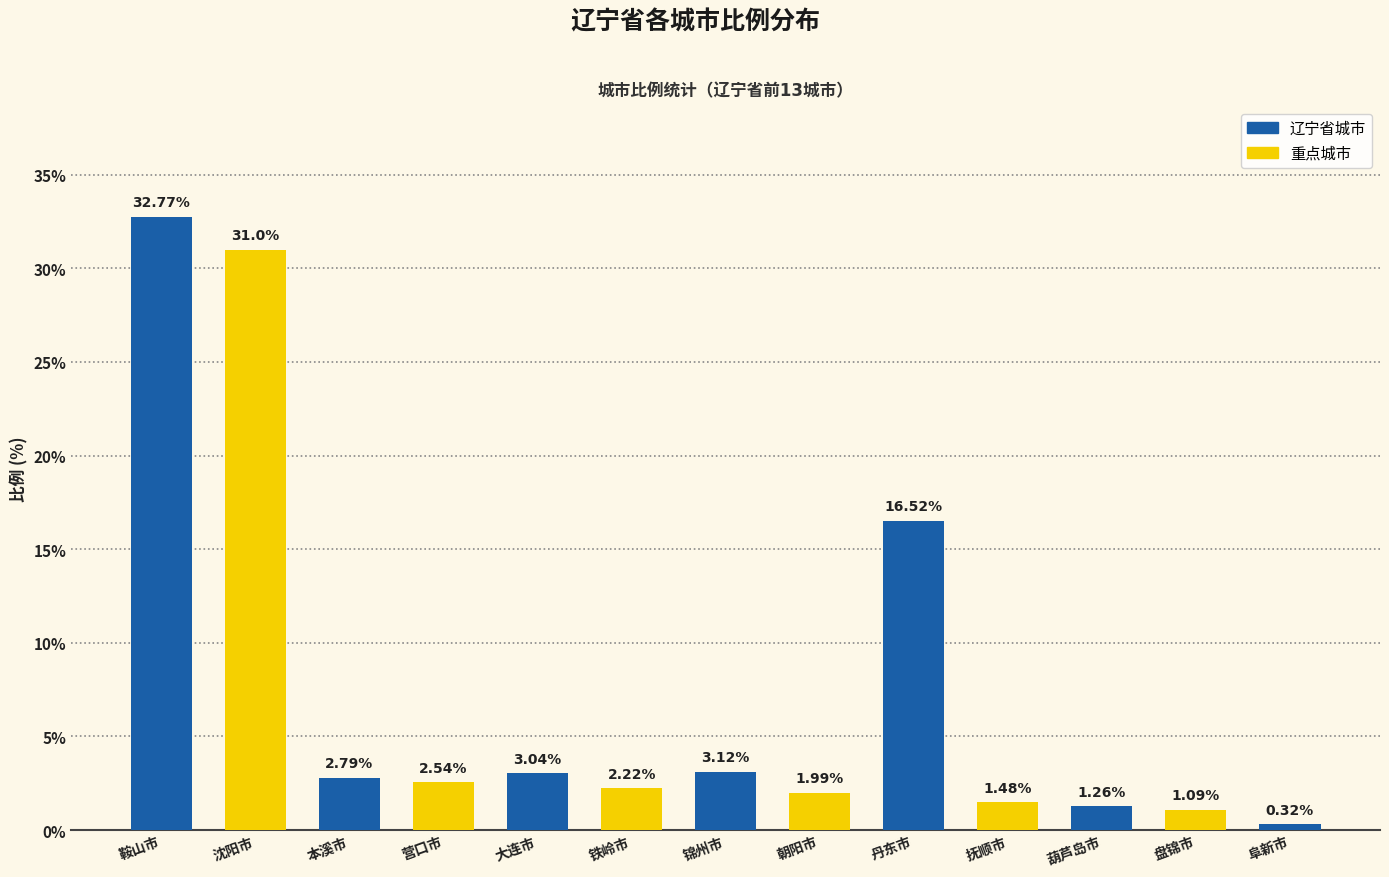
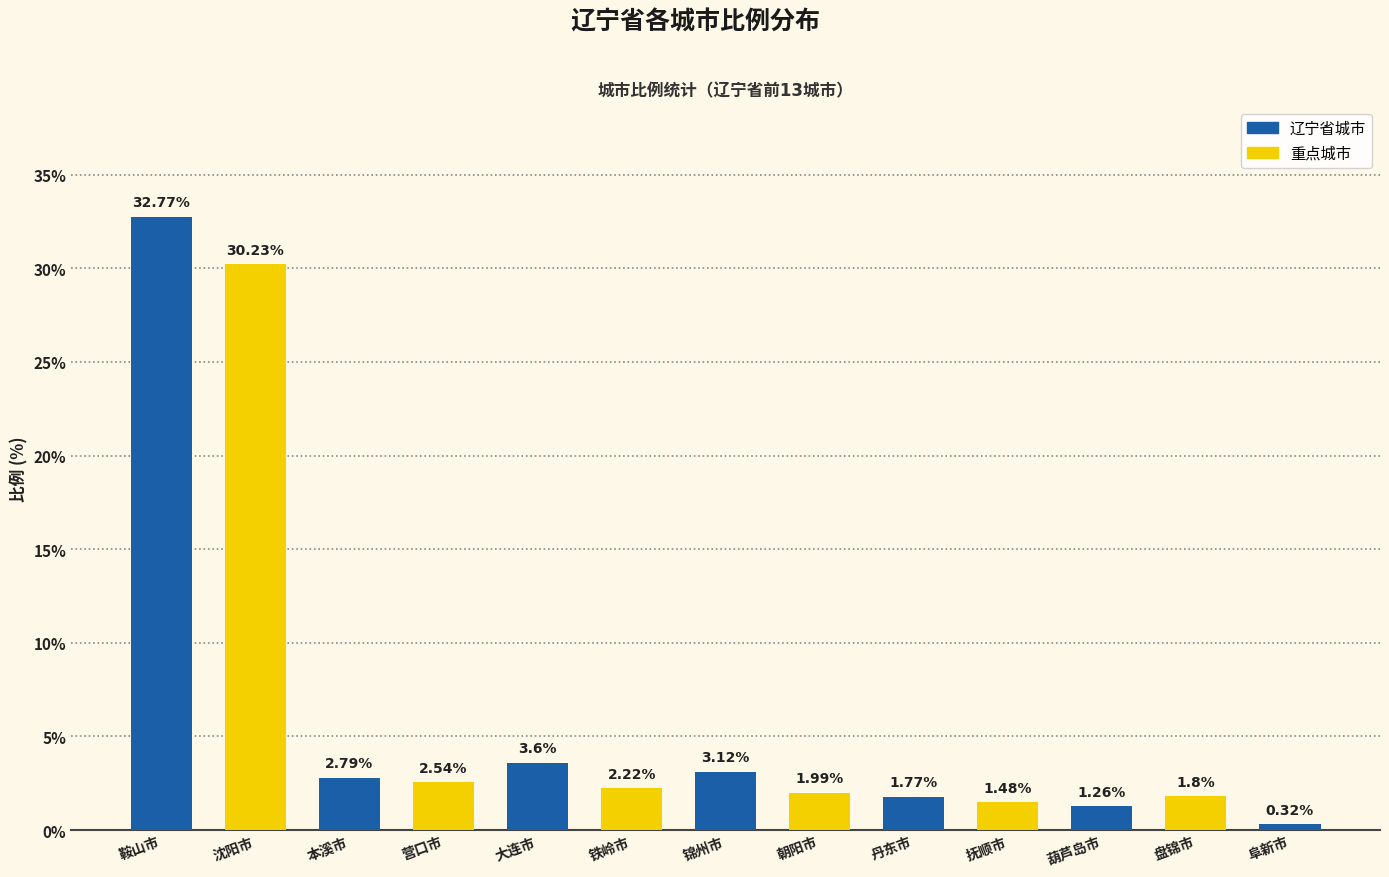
重点城市, 沈阳市: 31.0% -> 30.23%
辽宁省城市, 大连市: 3.04% -> 3.6%
辽宁省城市, 丹东市: 16.52% -> 1.77%
重点城市, 盘锦市: 1.09% -> 1.8%
